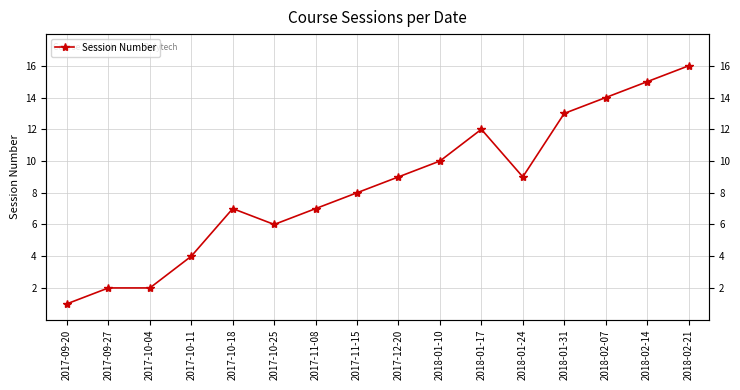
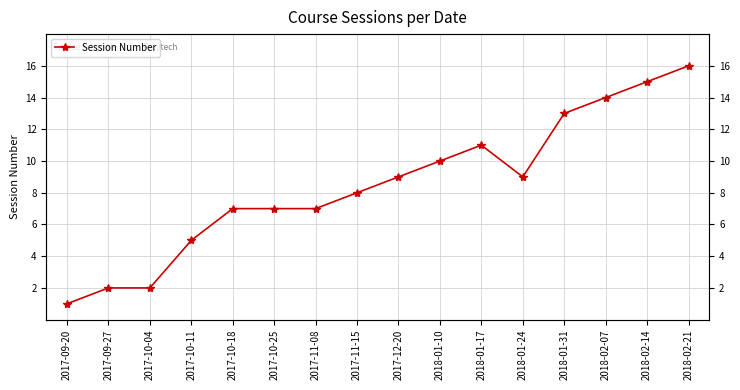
2017-10-11: 4 -> 5
2017-10-25: 6 -> 7
2018-01-17: 12 -> 11
